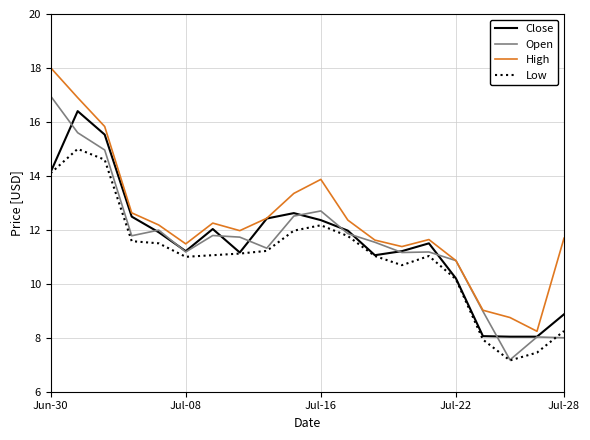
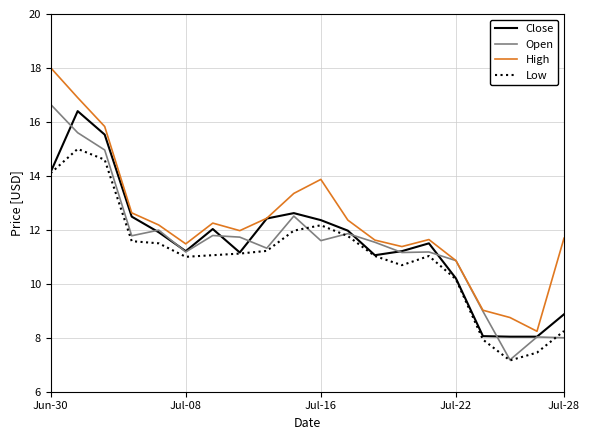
Open, Jun-30: 17.0 -> 16.7
Open, Jul-16: 12.7 -> 11.6
